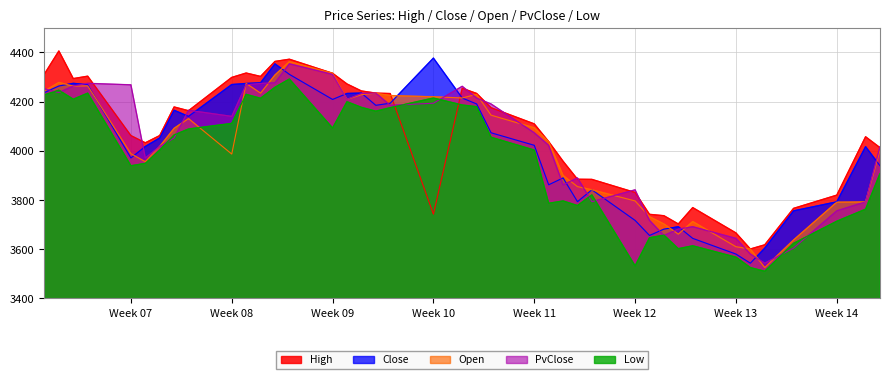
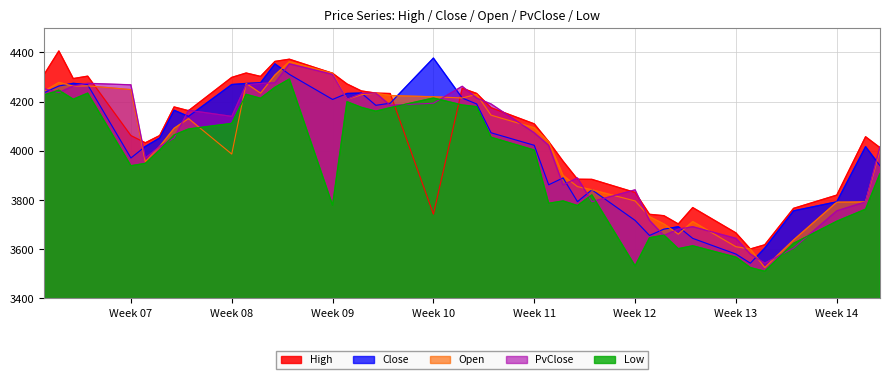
Open, Week 07: 3990 -> 4250
Low, Week 09: 4090 -> 3780
